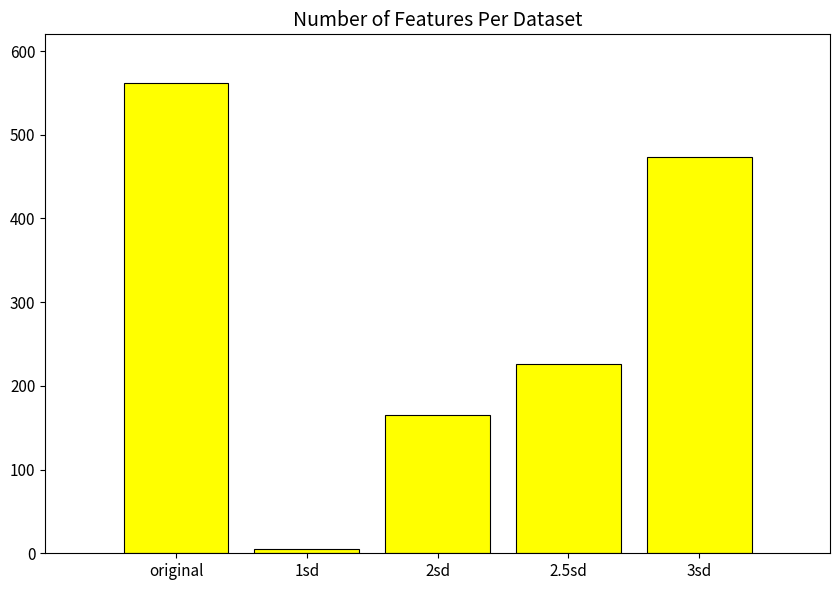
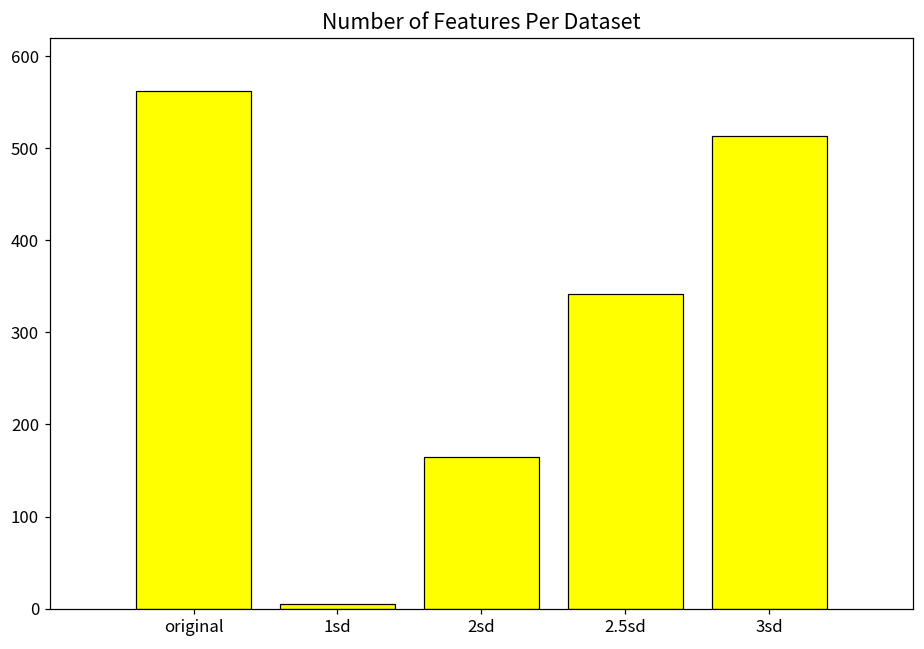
2.5sd: 230 -> 340
3sd: 470 -> 510
